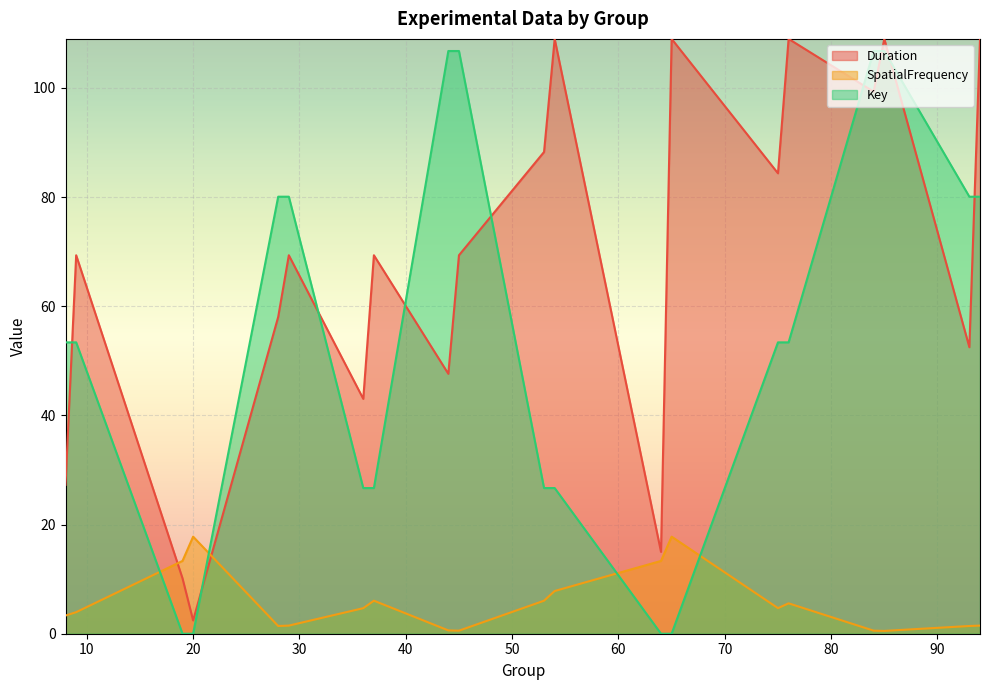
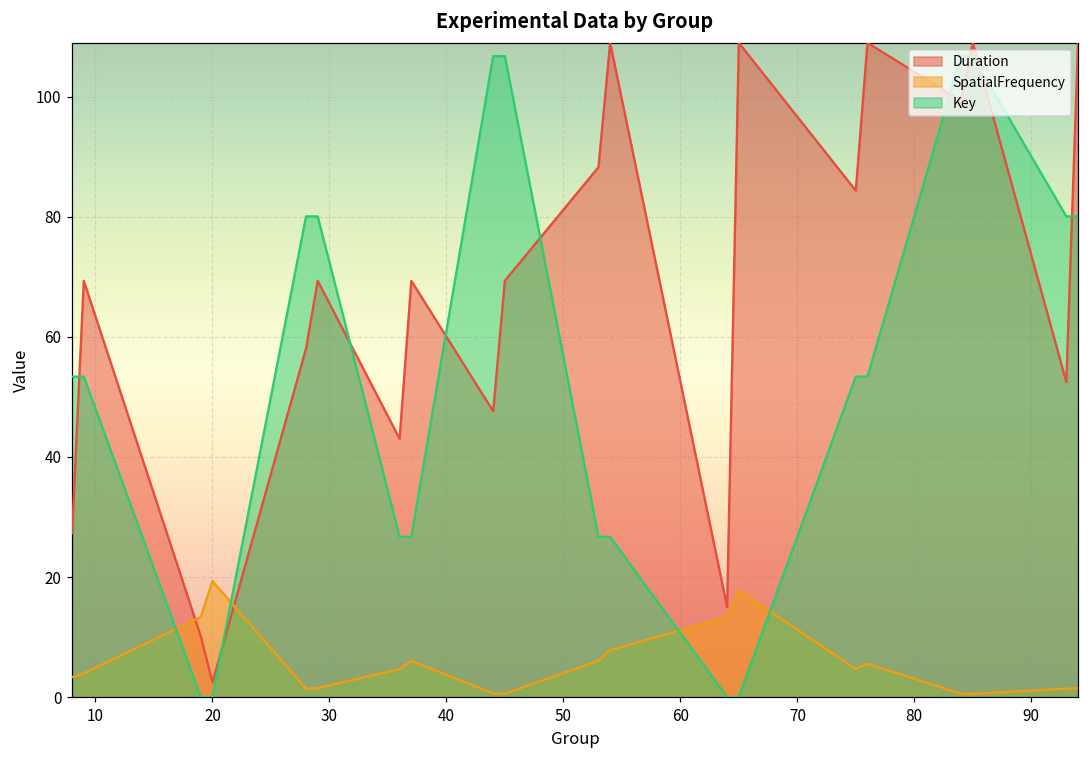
SpatialFrequency, 20: 18 -> 19
